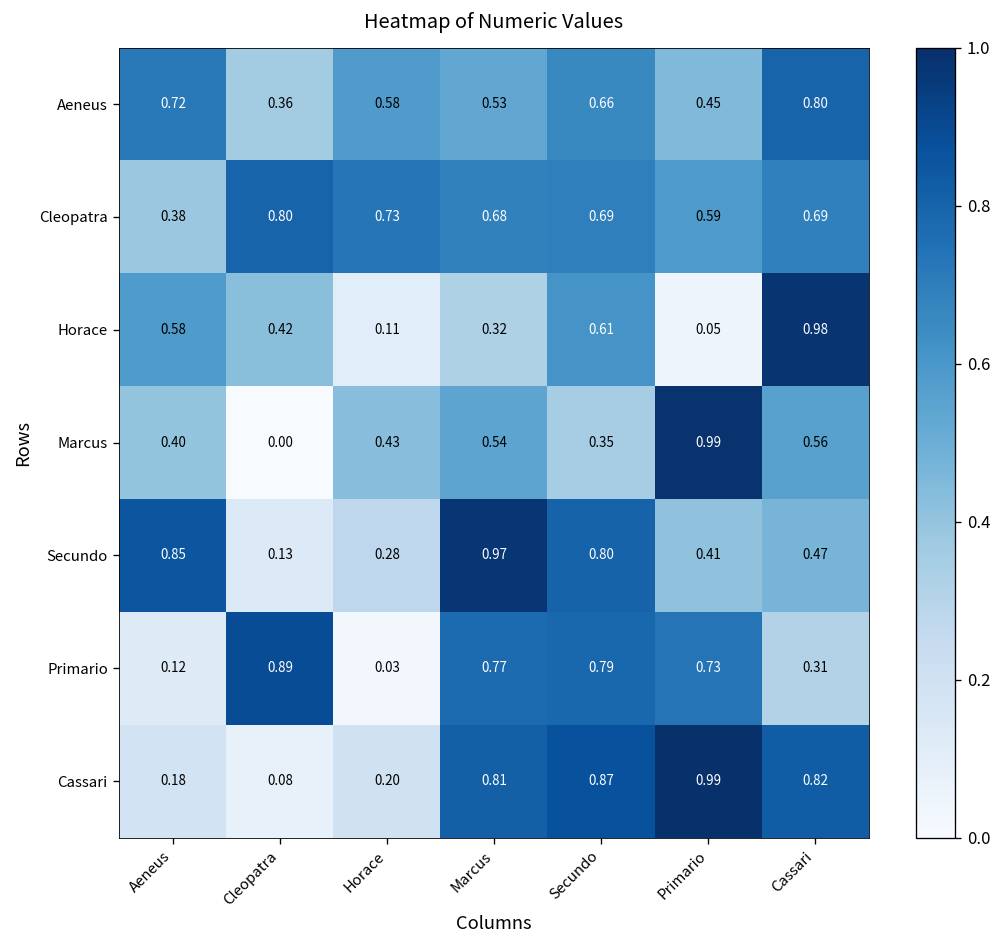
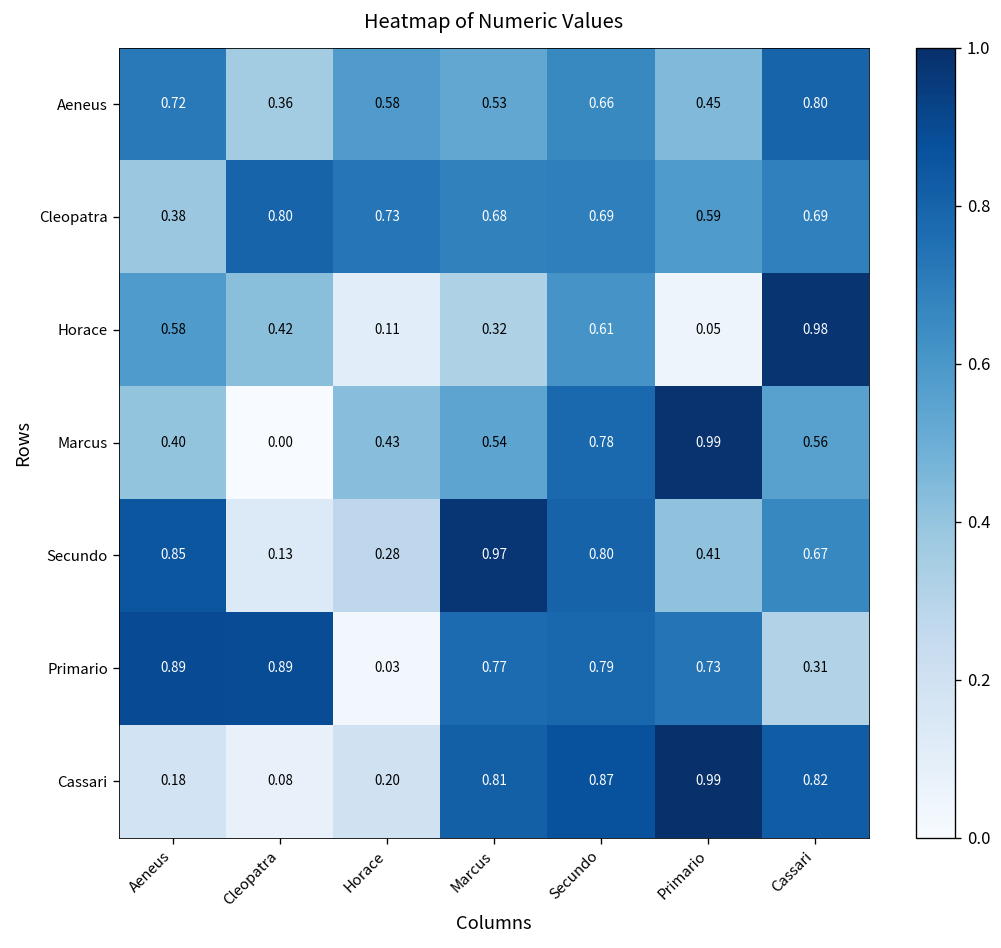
Marcus, Secundo: 0.35 -> 0.78
Secundo, Cassari: 0.47 -> 0.67
Primario, Aeneus: 0.12 -> 0.89
